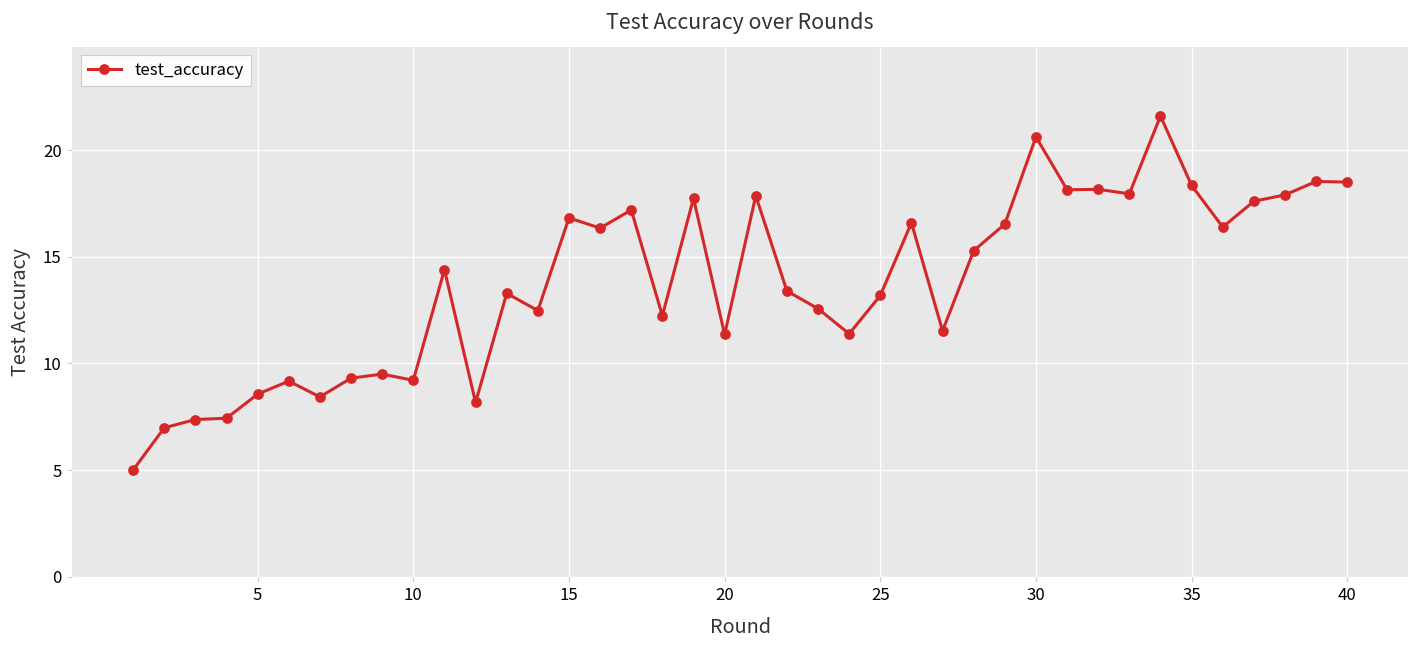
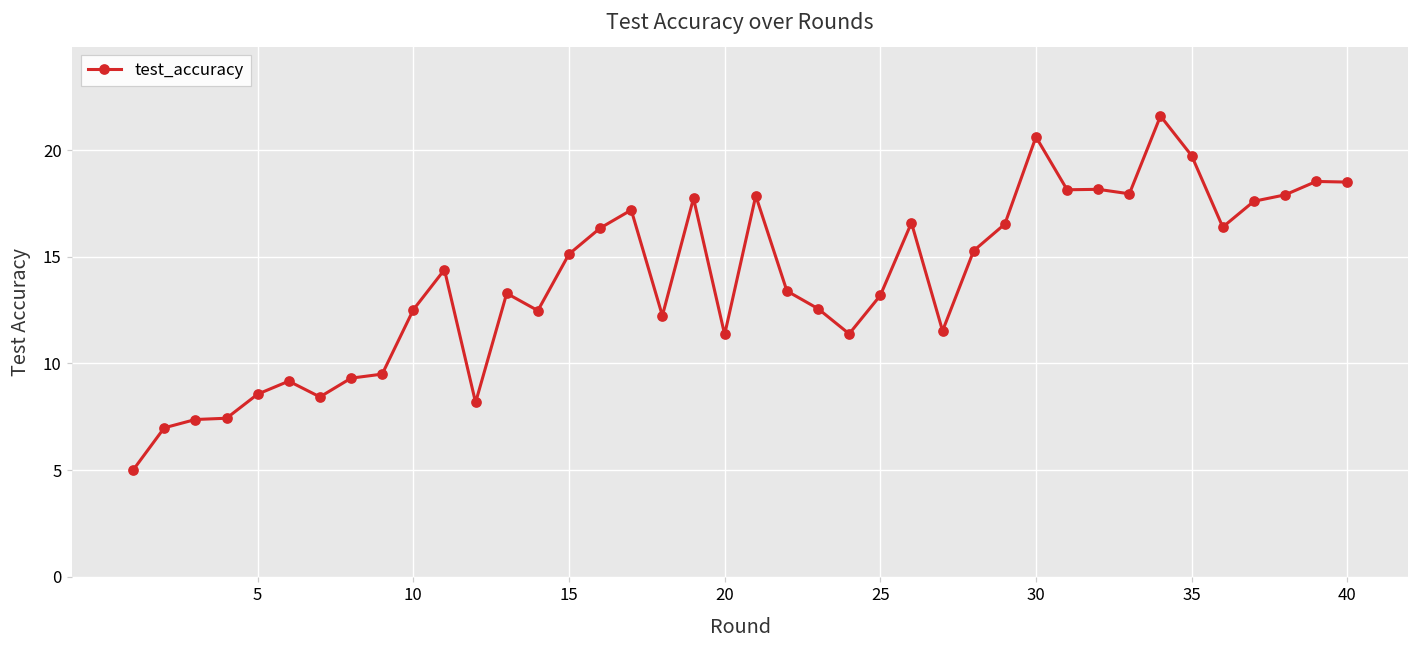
10: 9.2 -> 12.5
15: 16.8 -> 15.1
35: 18.4 -> 19.8
